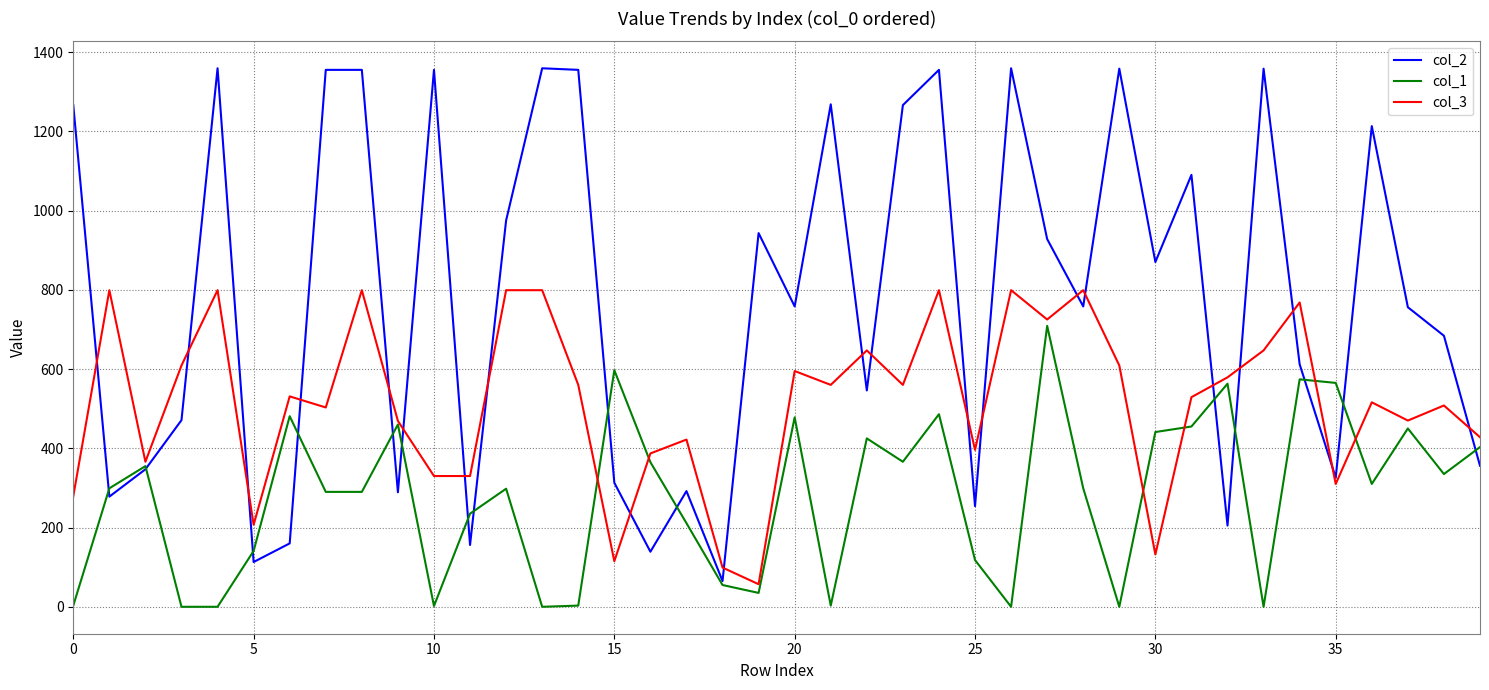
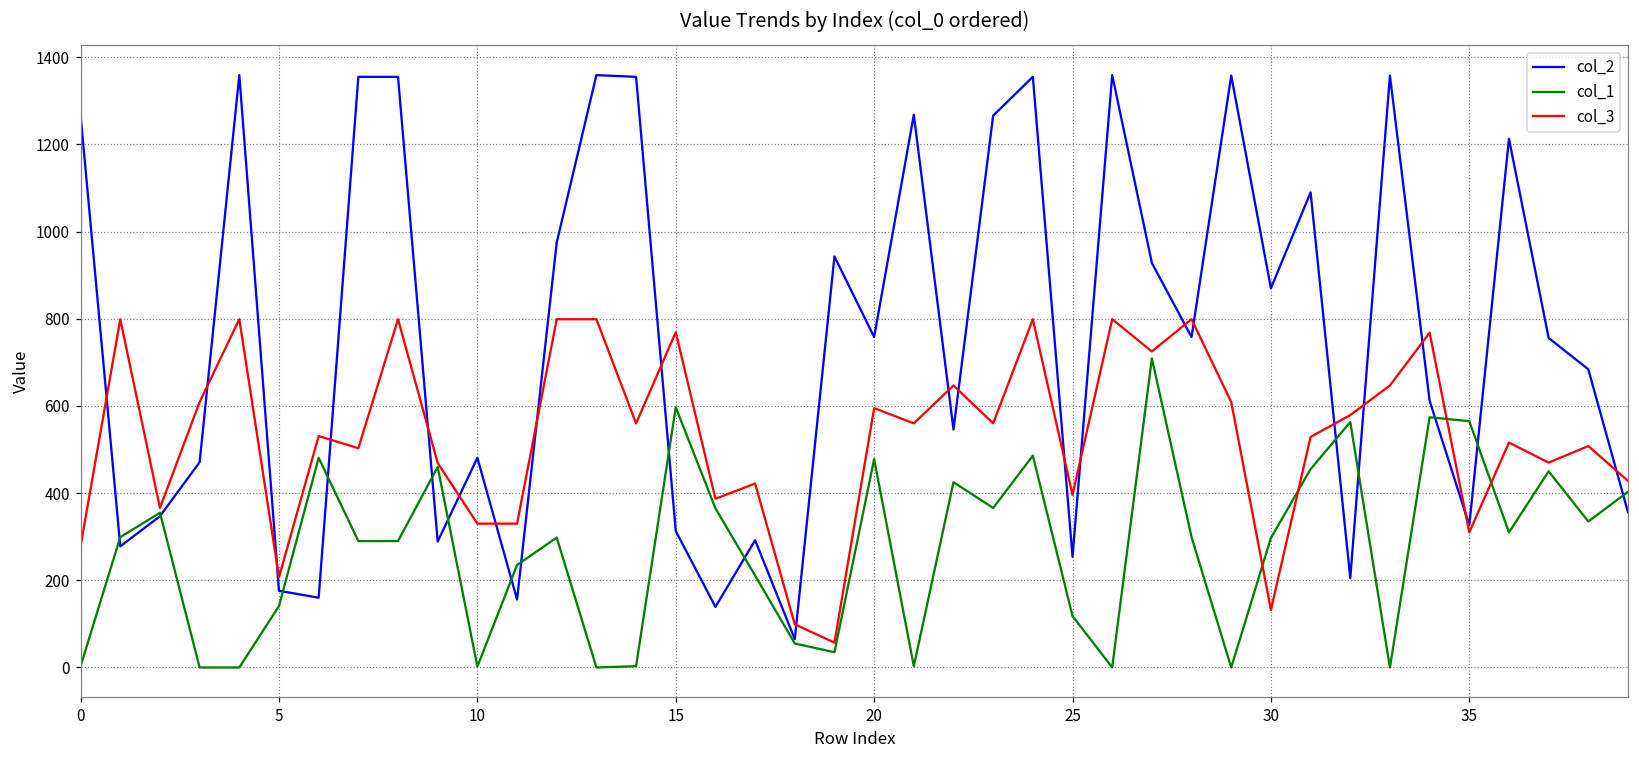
col_2, 5: 110 -> 180
col_2, 10: 1360 -> 480
col_3, 15: 120 -> 770
col_1, 30: 440 -> 300
